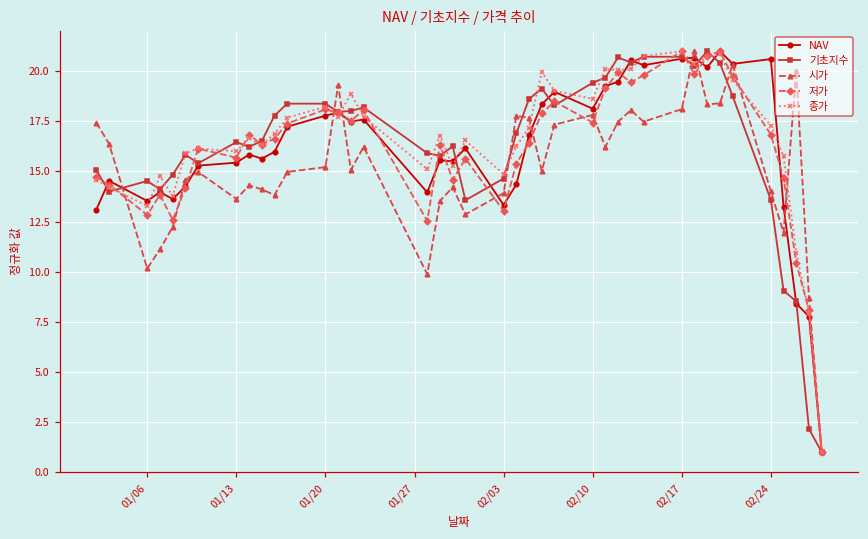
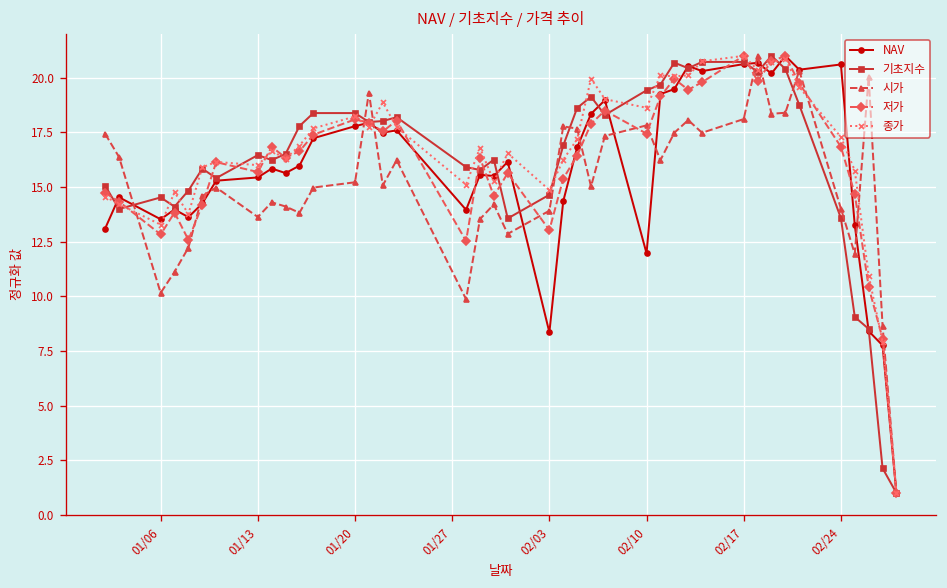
NAV, 02/03: 13.3 -> 8.4
NAV, 02/10: 18.1 -> 12.0
